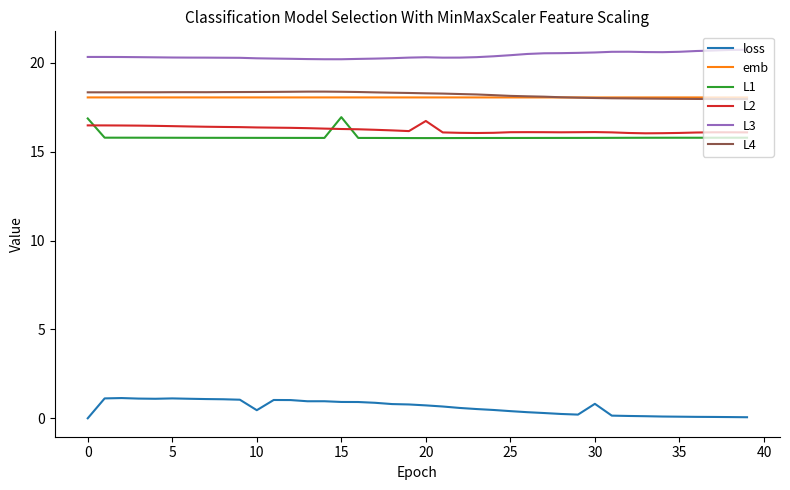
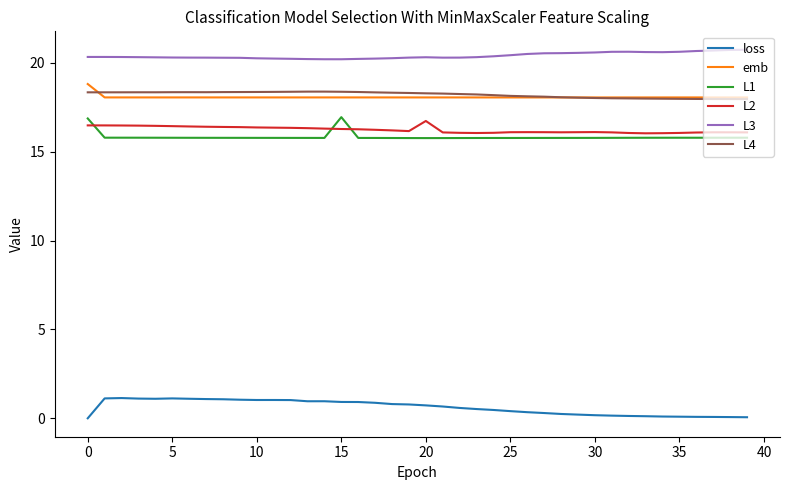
emb, 0: 18.1 -> 18.8
loss, 10: 0.5 -> 1.0
loss, 30: 0.8 -> 0.2
